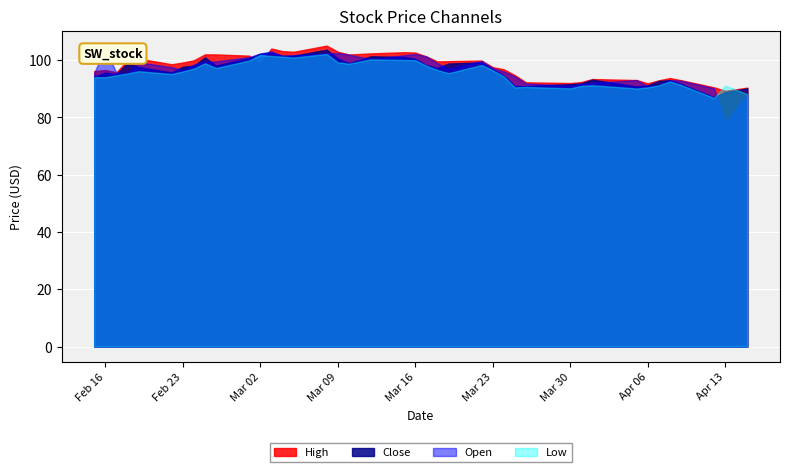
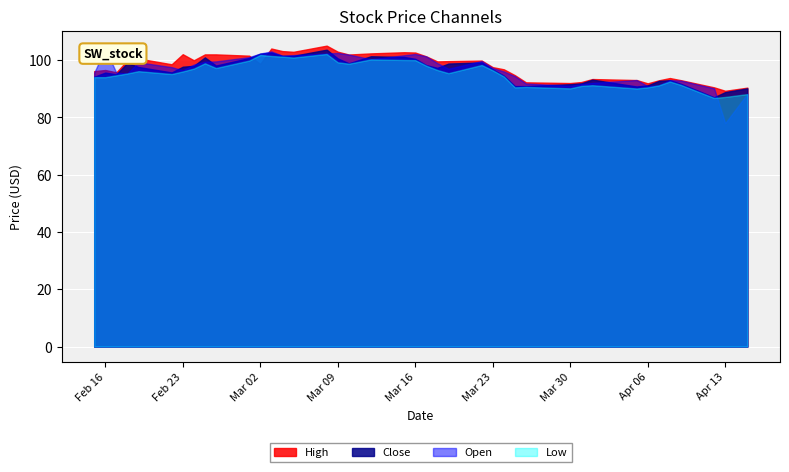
High, Feb 23: 99 -> 102
Low, Apr 13: 91 -> 87
